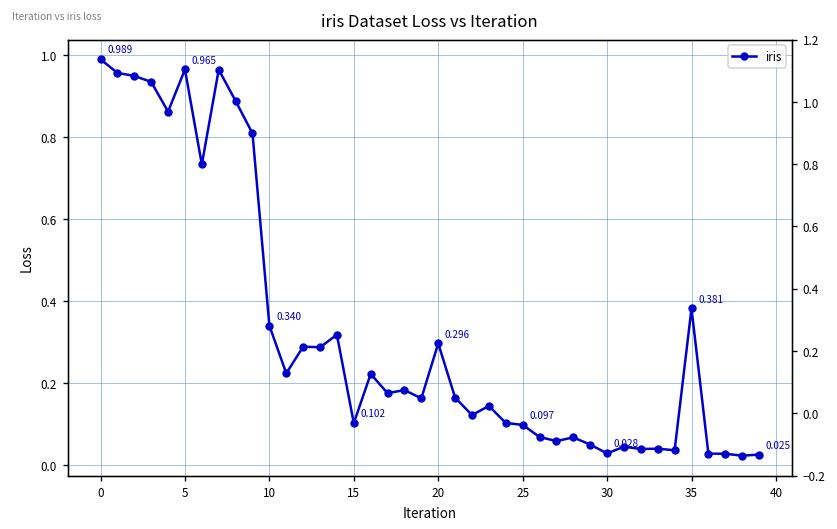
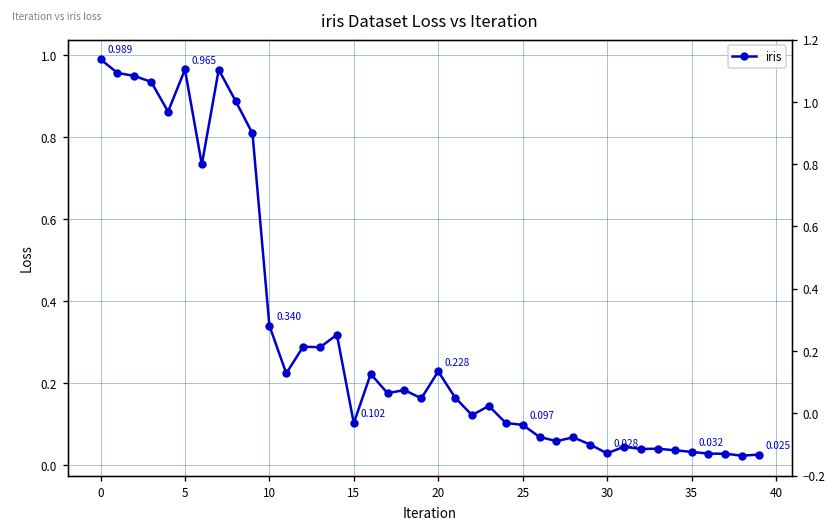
20: 0.296 -> 0.228
35: 0.381 -> 0.032
